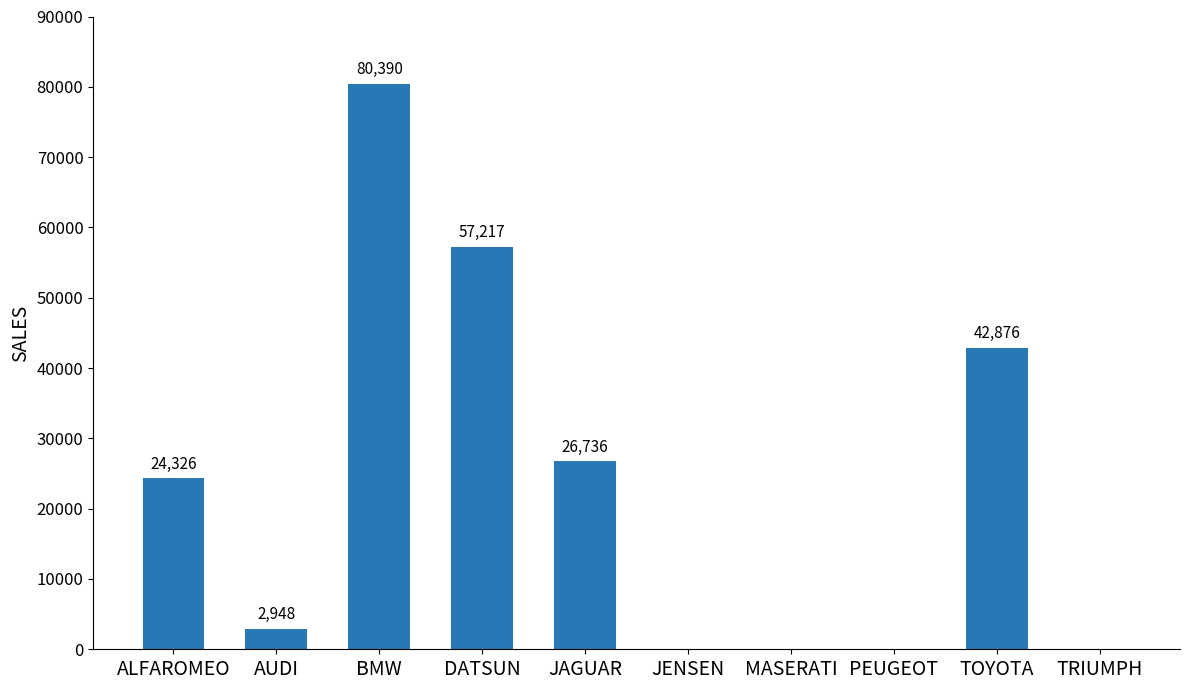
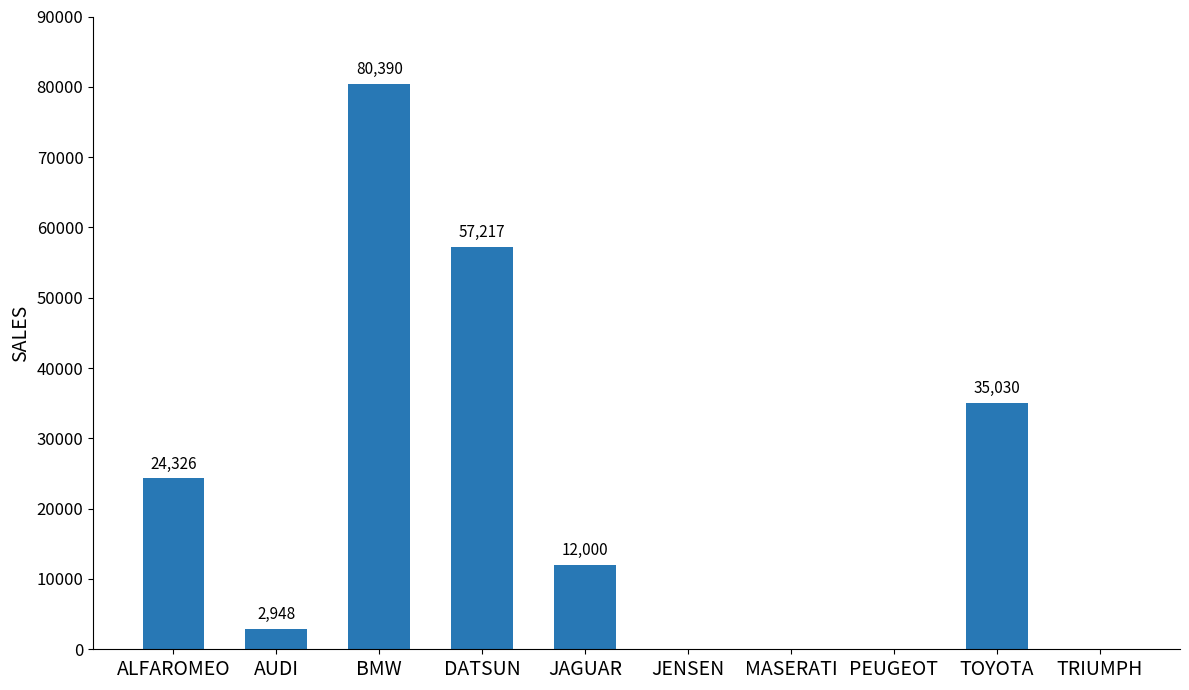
JAGUAR: 26,736 -> 12,000
TOYOTA: 42,876 -> 35,030
